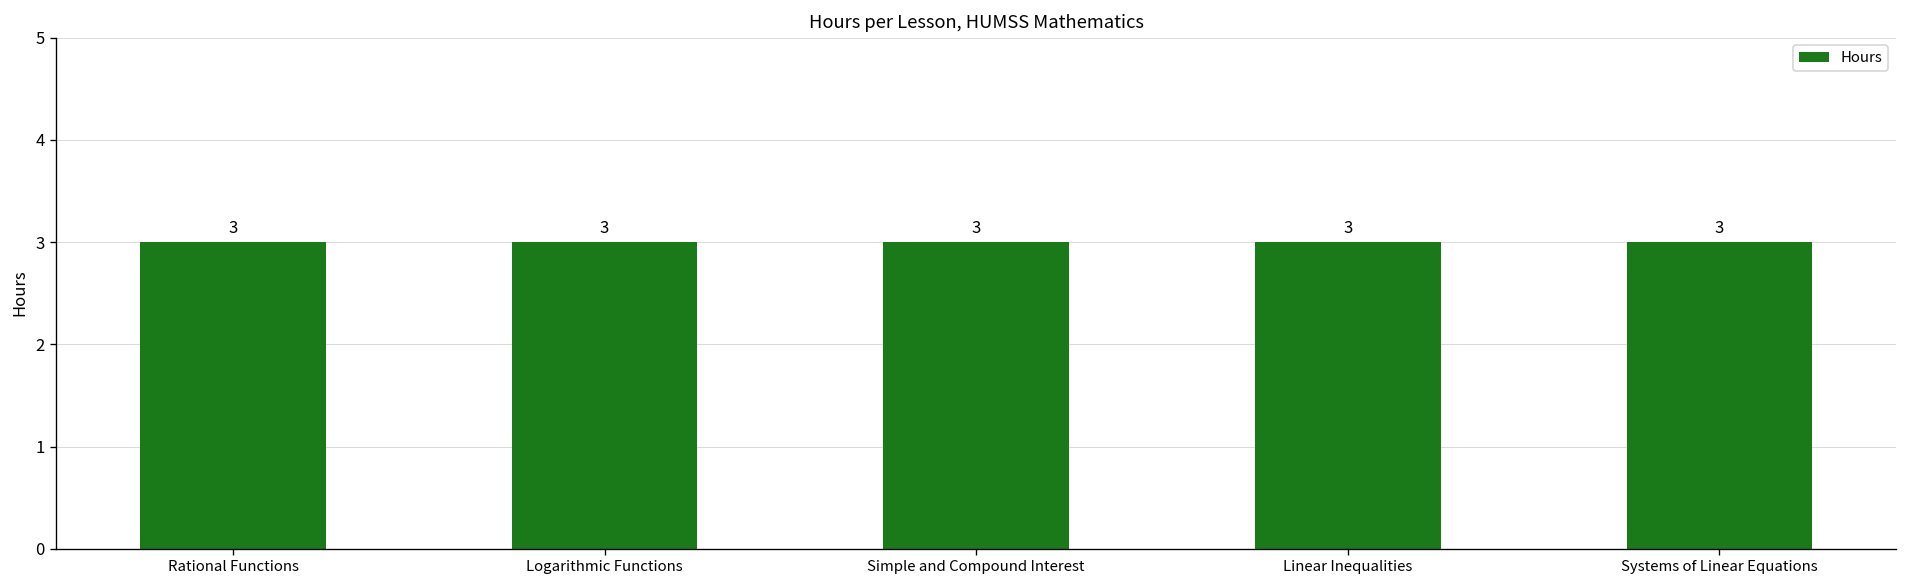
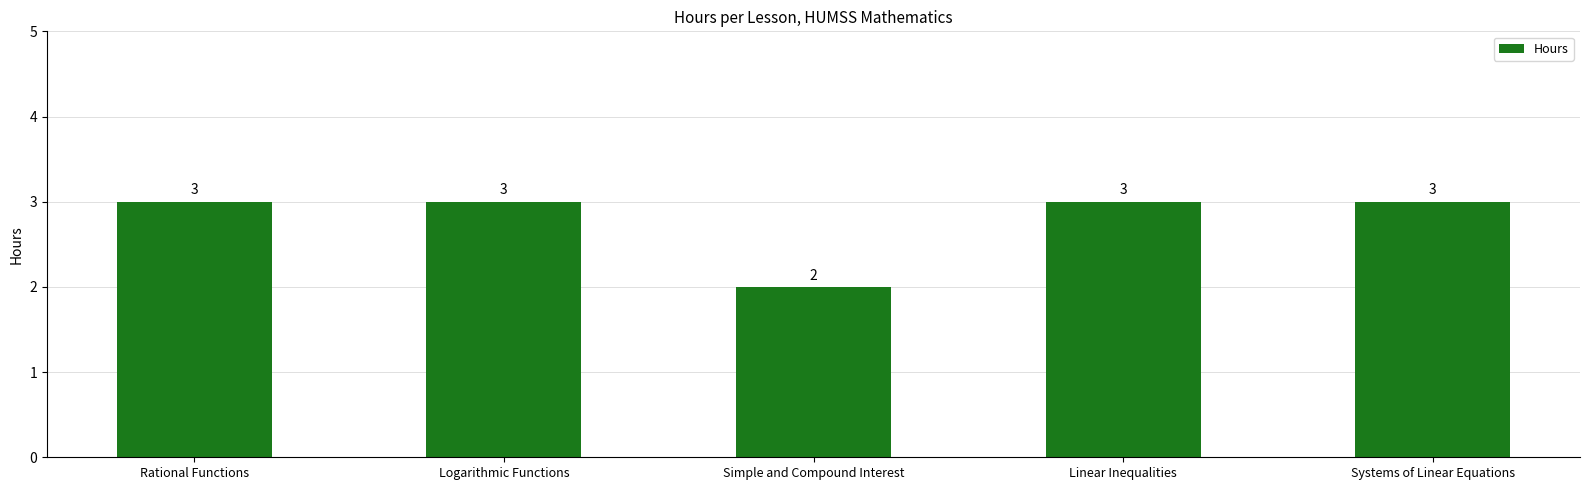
Simple and Compound Interest: 3 -> 2
